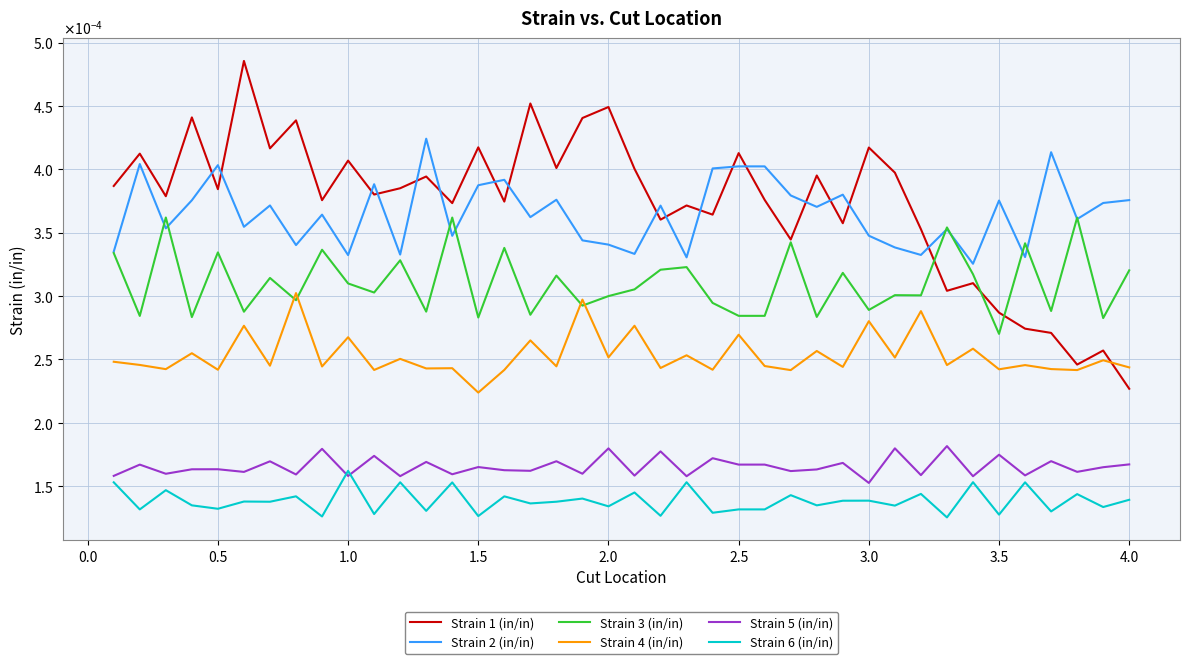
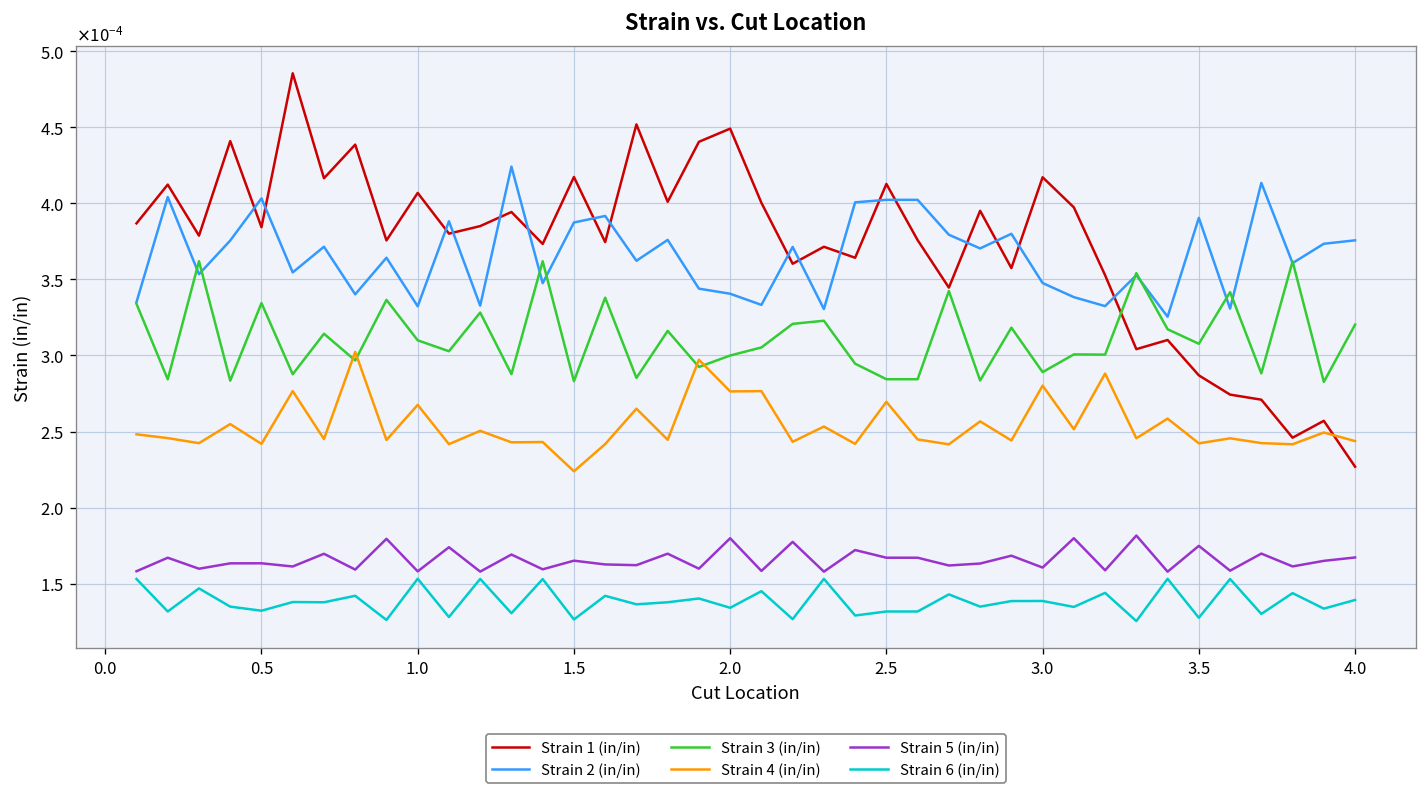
Strain 6 (in/in), 1.0: 0.000162 -> 0.000153
Strain 4 (in/in), 2.0: 0.000252 -> 0.000276
Strain 5 (in/in), 3.0: 0.000153 -> 0.000161
Strain 2 (in/in), 3.5: 0.000375 -> 0.000390
Strain 3 (in/in), 3.5: 0.000270 -> 0.000308
